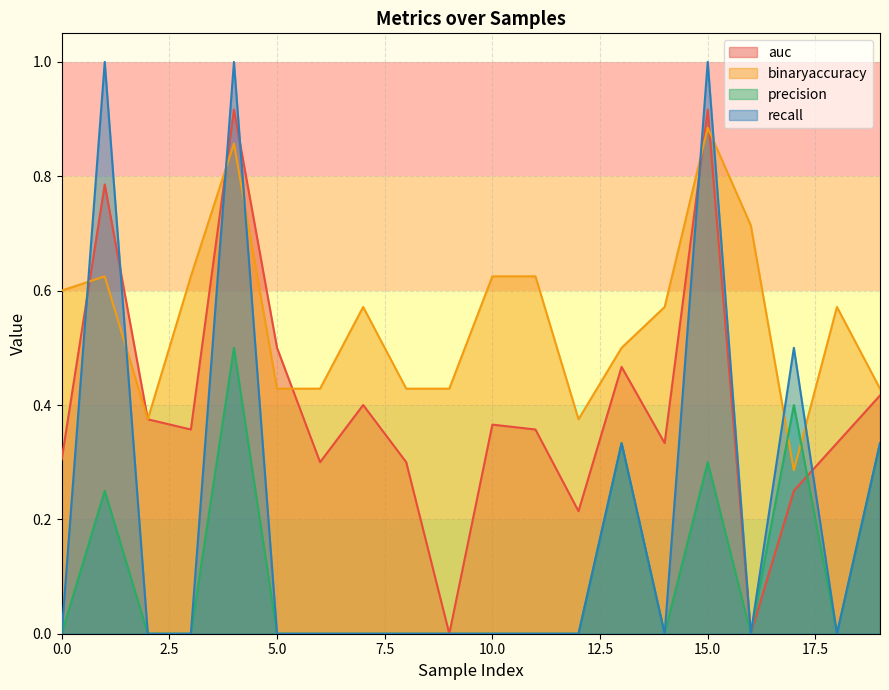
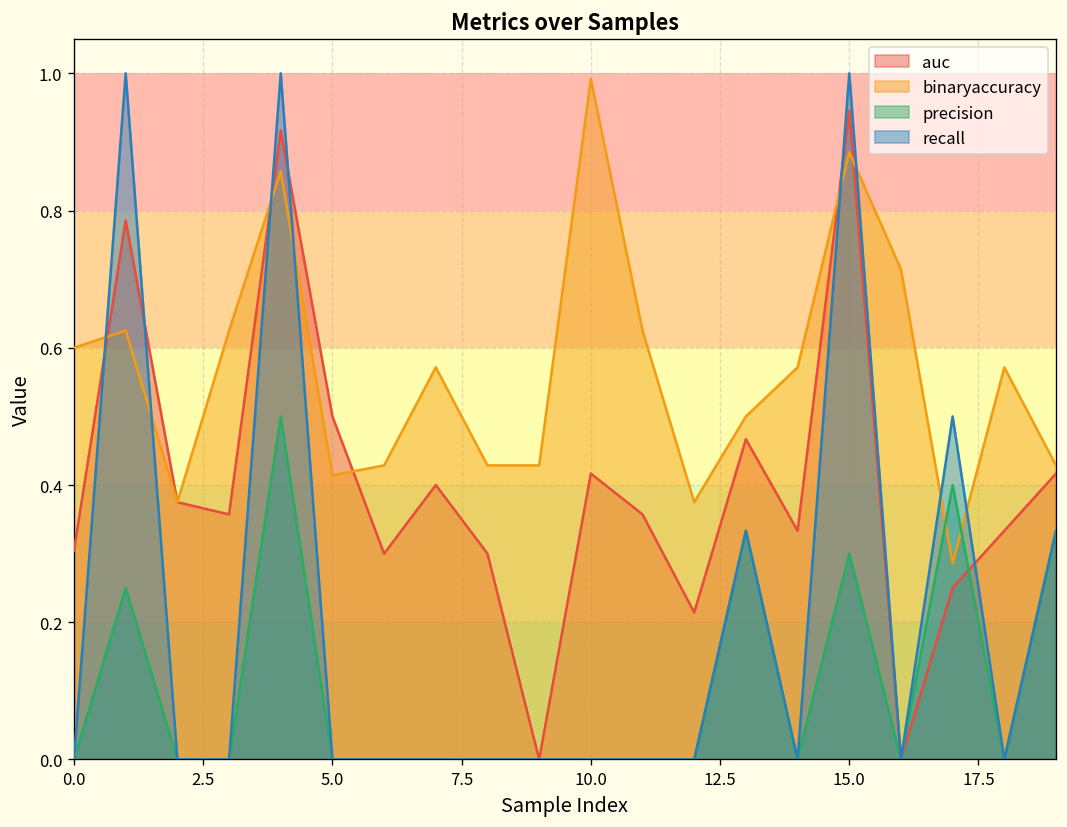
binaryaccuracy, 5.0: 0.43 -> 0.41
auc, 10.0: 0.37 -> 0.42
binaryaccuracy, 10.0: 0.63 -> 0.99
auc, 15.0: 0.92 -> 0.95
